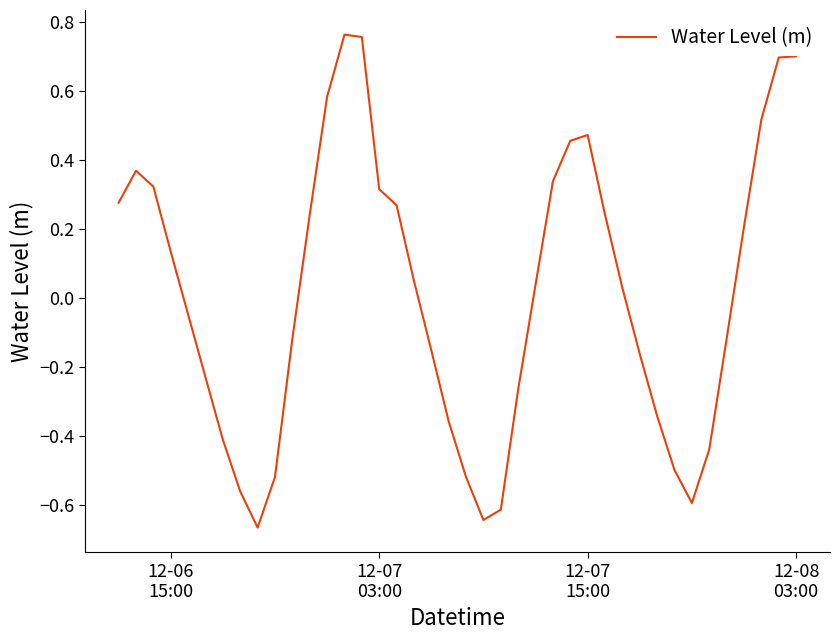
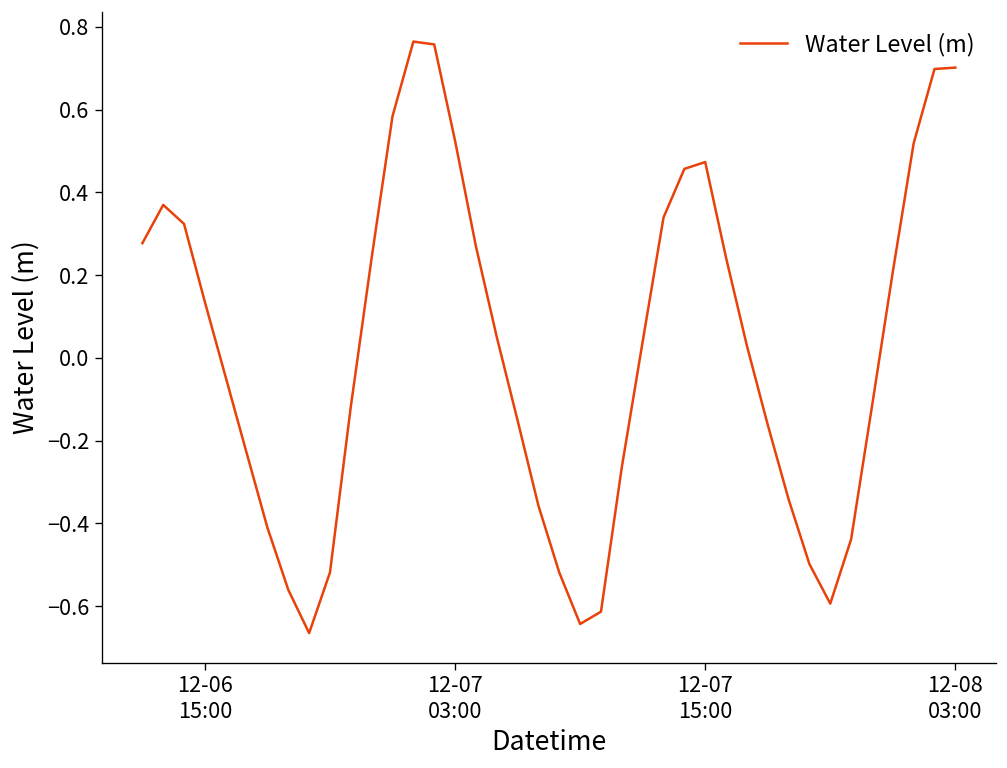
12-07 03:00: 0.32 -> 0.53
